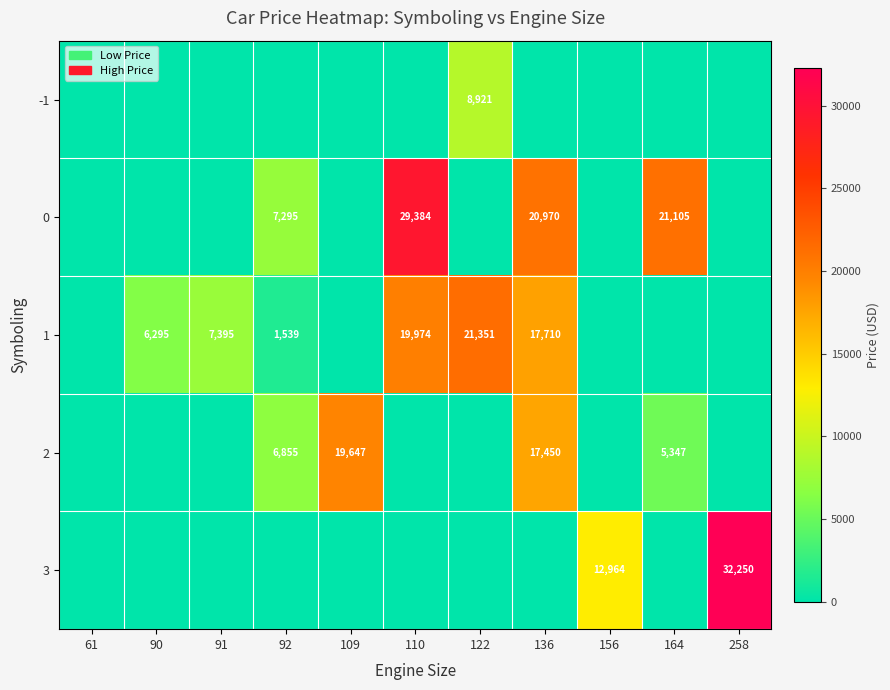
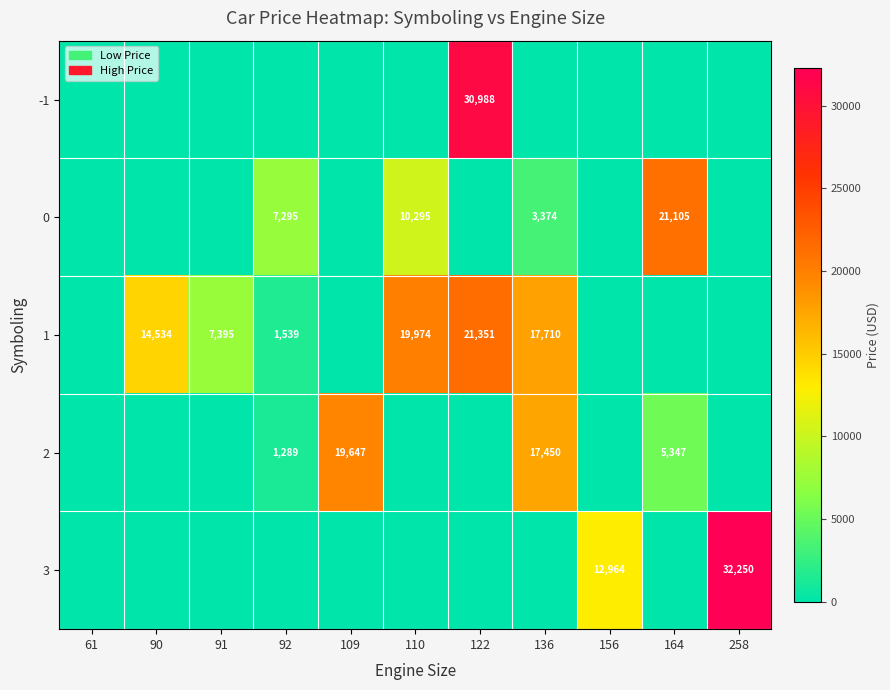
-1, 122: 8,921 -> 30,988
0, 110: 29,384 -> 10,295
0, 136: 20,970 -> 3,374
1, 90: 6,295 -> 14,534
2, 92: 6,855 -> 1,289
